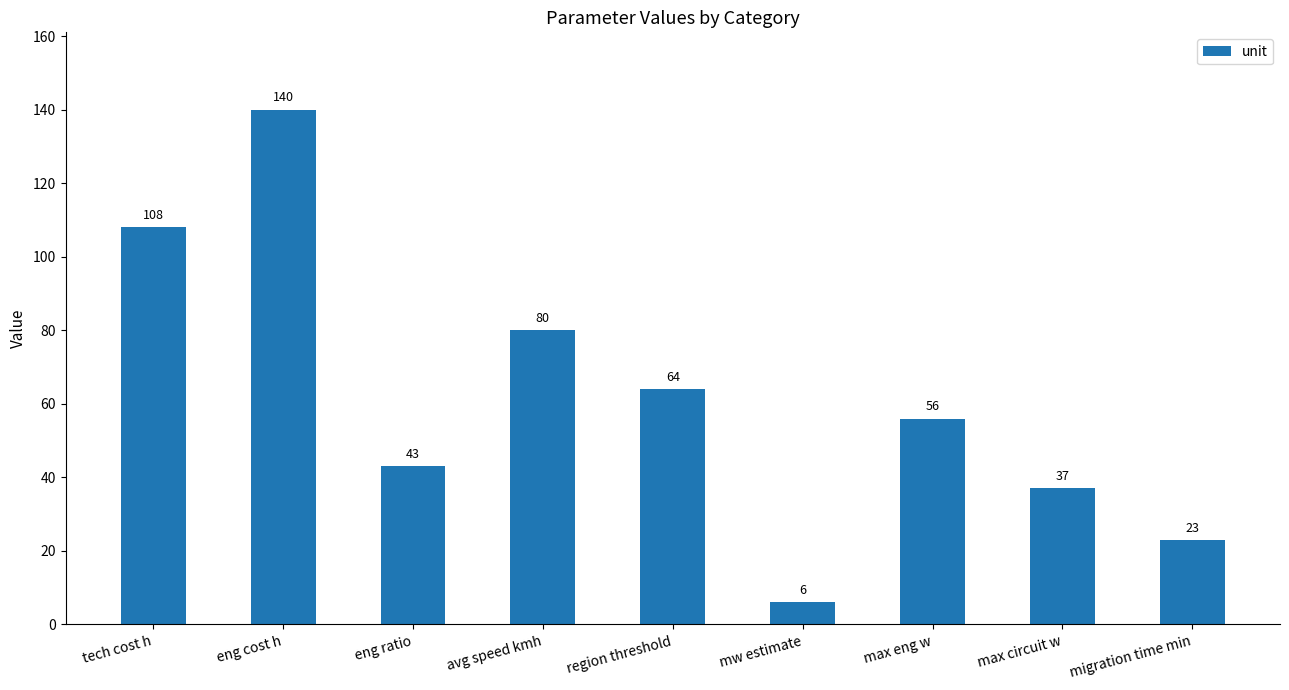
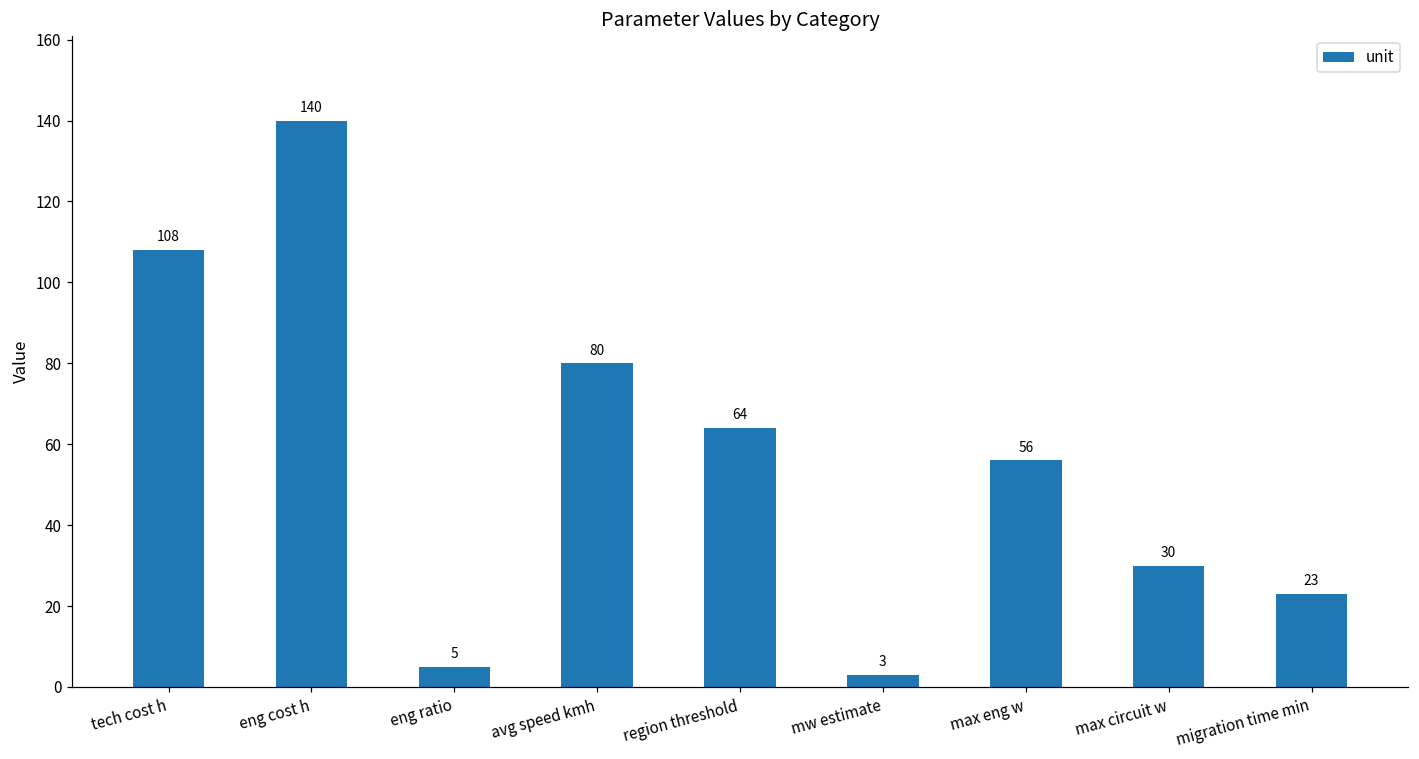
eng ratio: 43 -> 5
mw estimate: 6 -> 3
max circuit w: 37 -> 30
